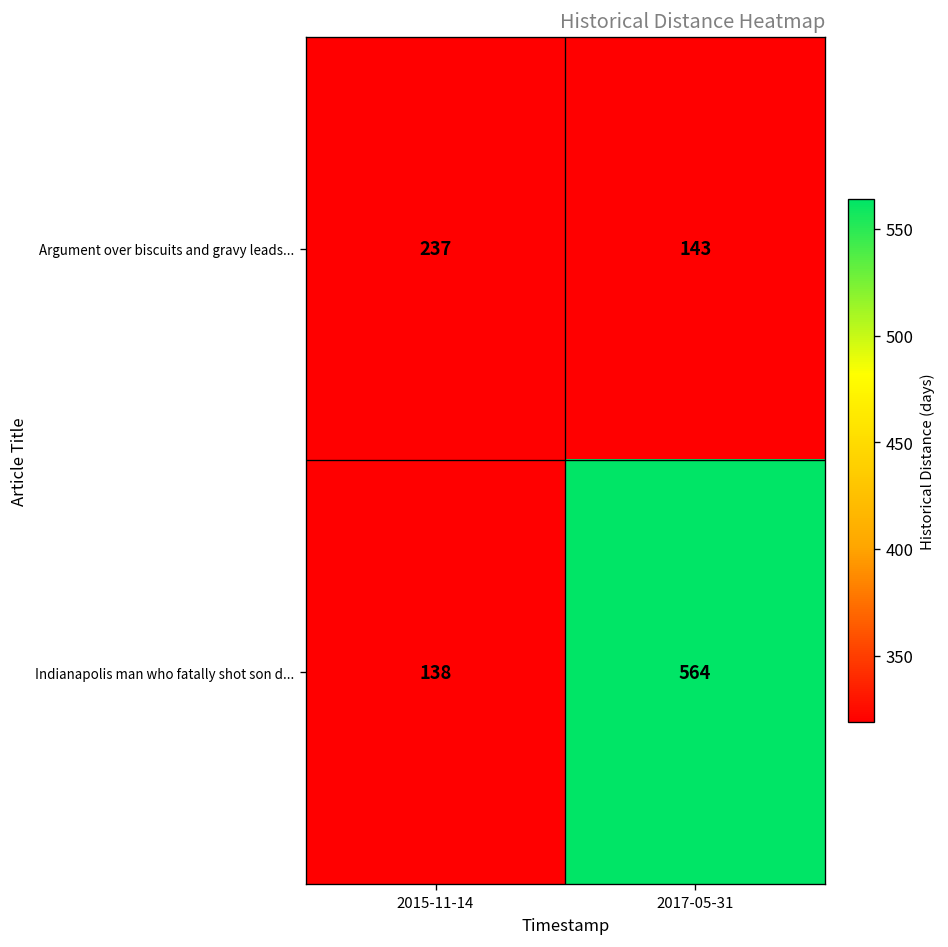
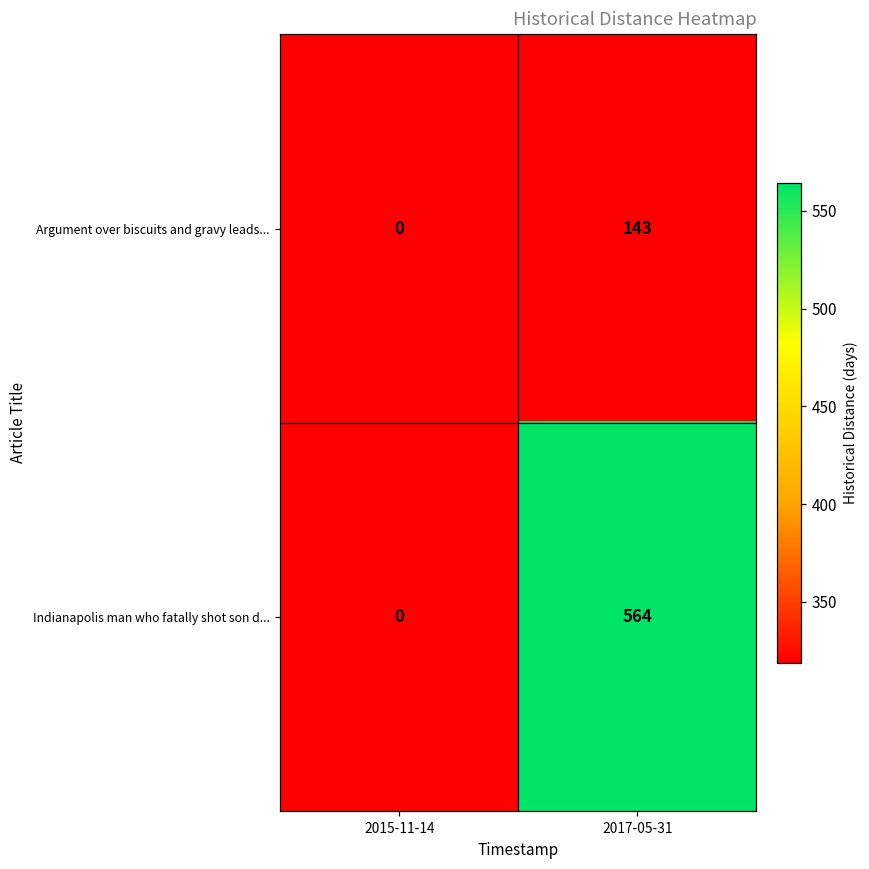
Argument over biscuits and gravy leads..., 2015-11-14: 237 -> 0
Indianapolis man who fatally shot son d..., 2015-11-14: 138 -> 0
